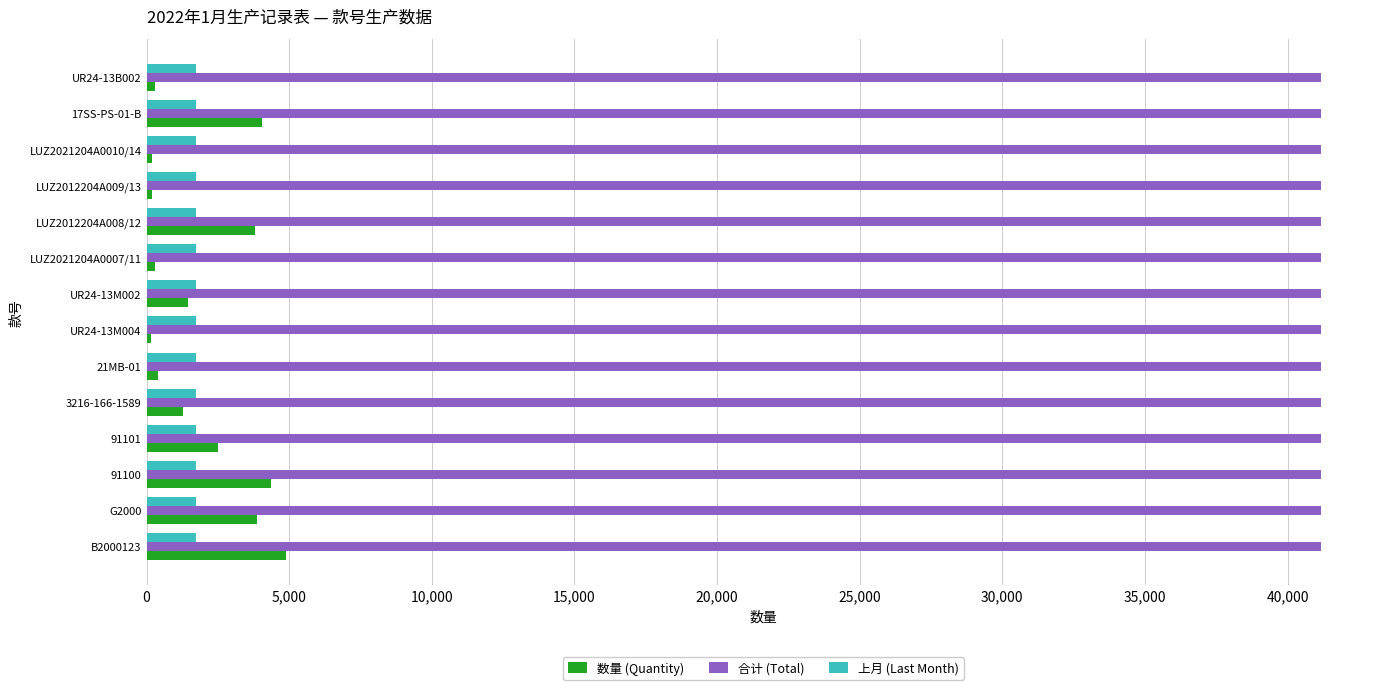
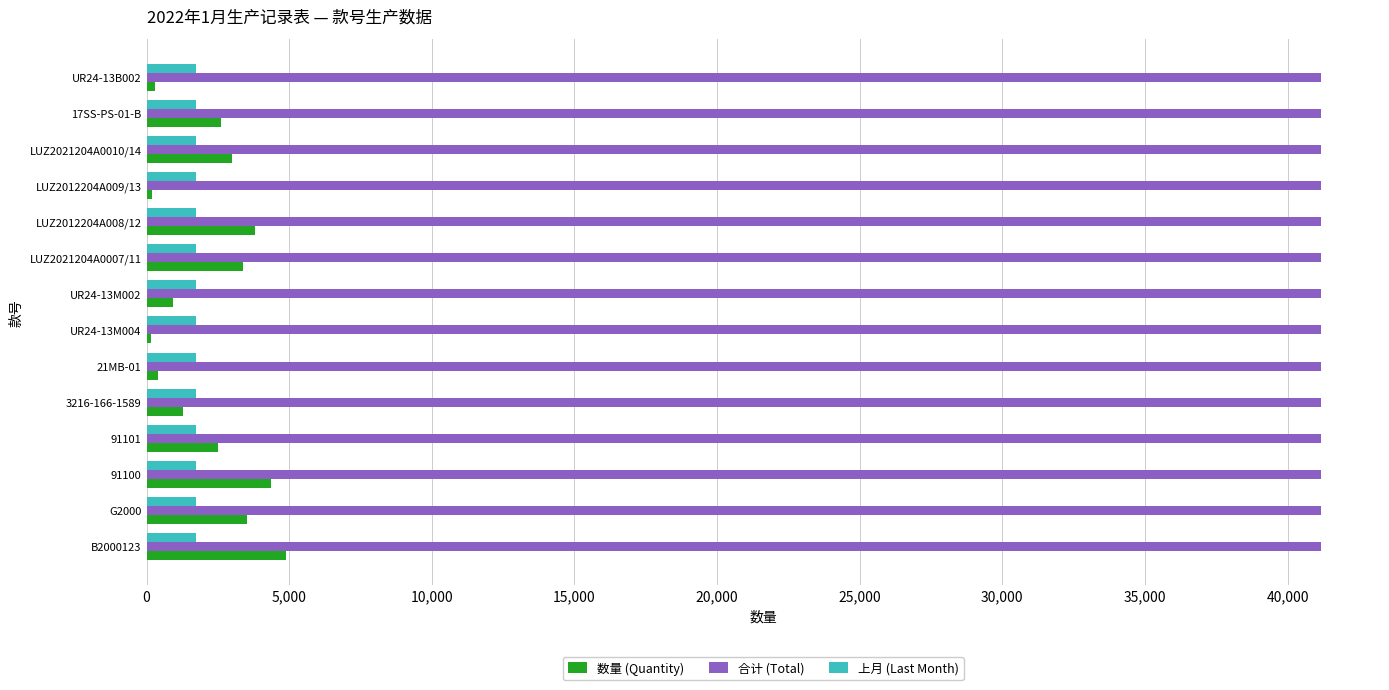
数量 (Quantity), 17SS-PS-01-B: 4,000 -> 2,600
数量 (Quantity), LUZ2021204A0010/14: 200 -> 3,000
数量 (Quantity), LUZ2021204A0007/11: 300 -> 3,400
数量 (Quantity), UR24-13M002: 1,400 -> 900
数量 (Quantity), G2000: 3,900 -> 3,500
